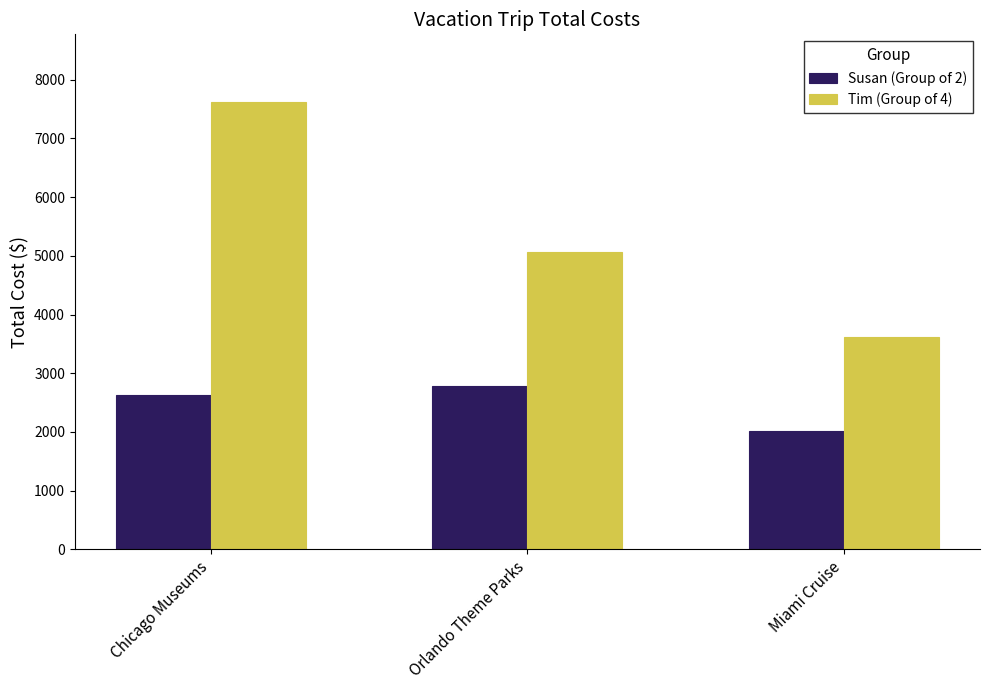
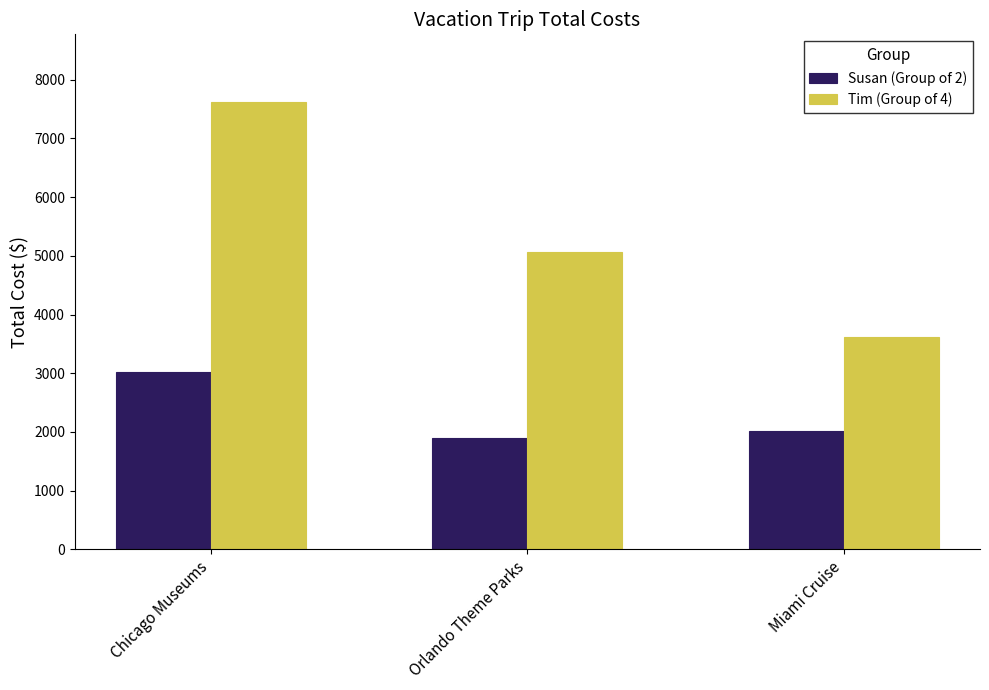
Susan (Group of 2), Chicago Museums: 2600 -> 3000
Susan (Group of 2), Orlando Theme Parks: 2800 -> 1900
